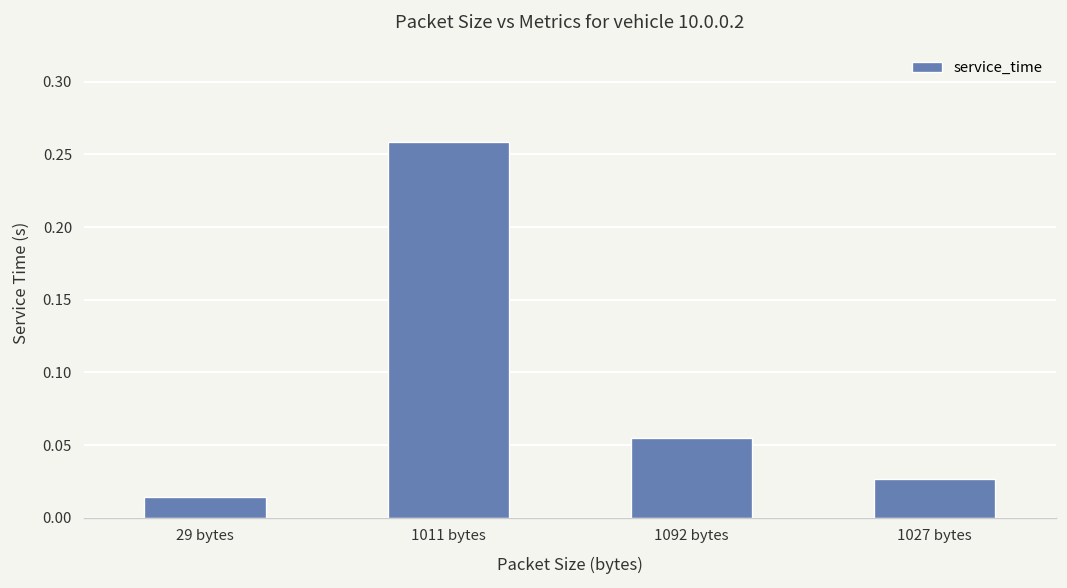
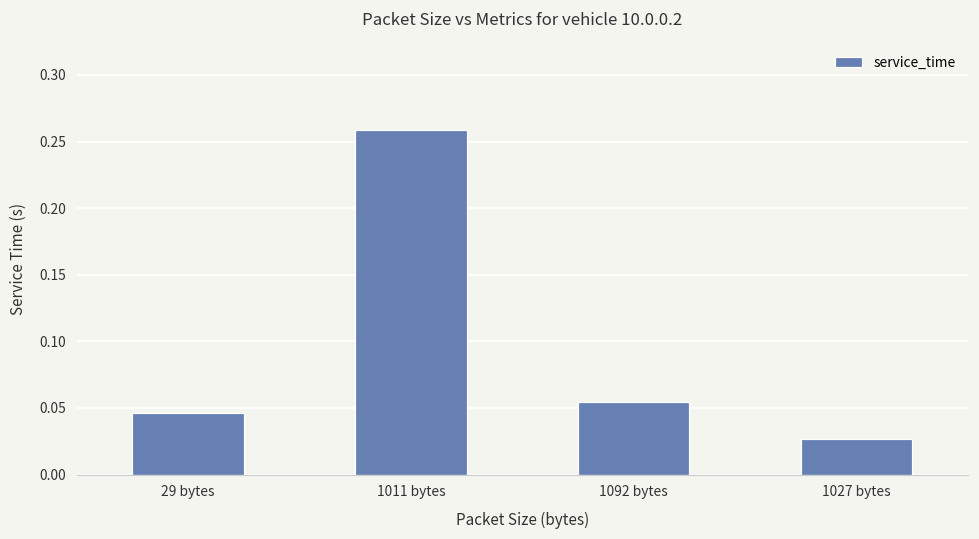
29 bytes: 0.014 -> 0.047
